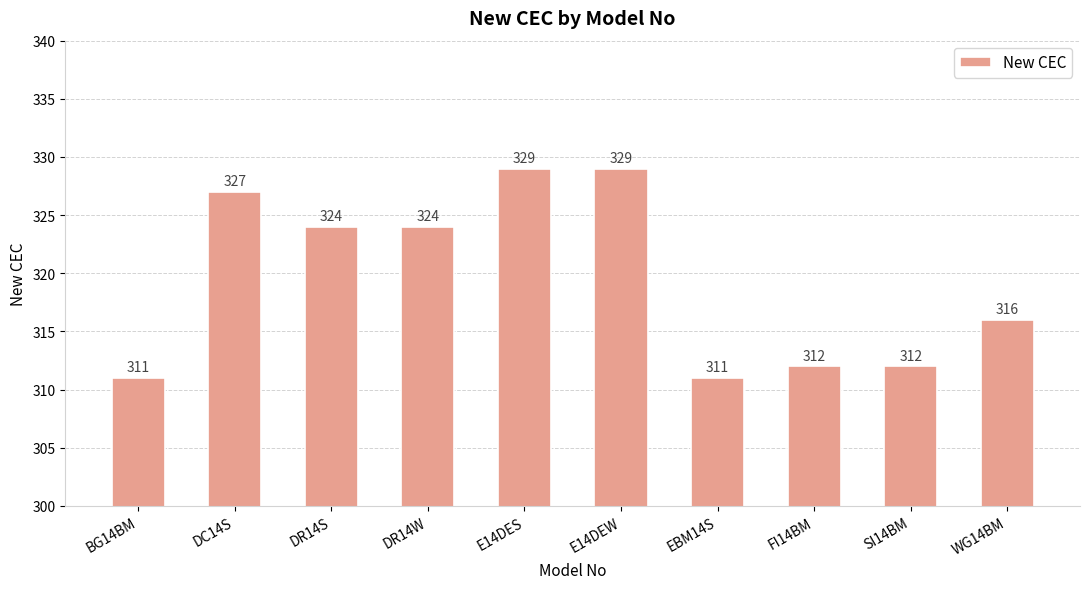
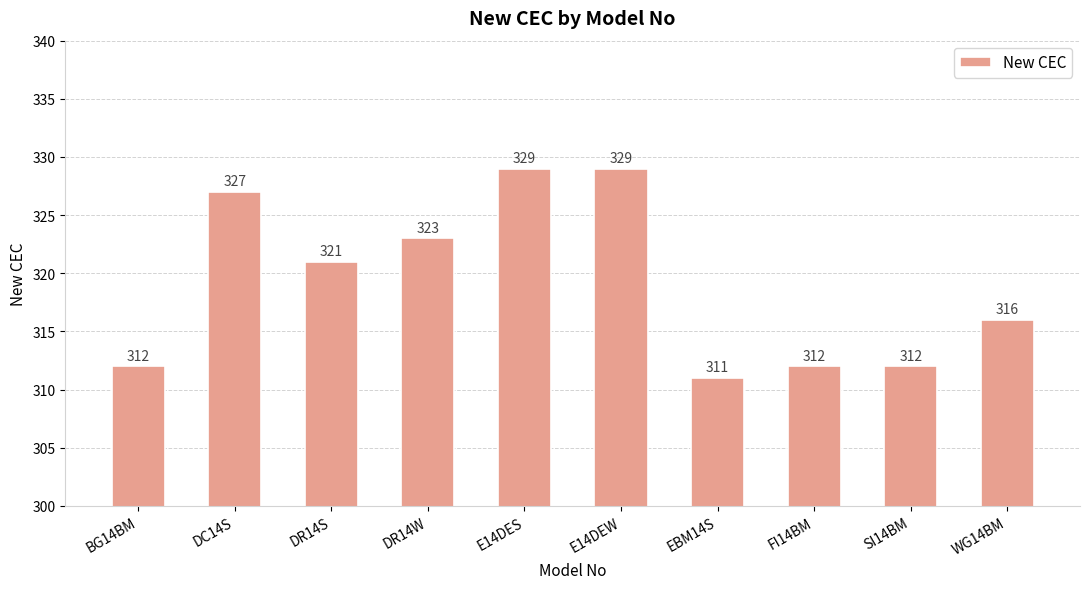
BG14BM: 311 -> 312
DR14S: 324 -> 321
DR14W: 324 -> 323
